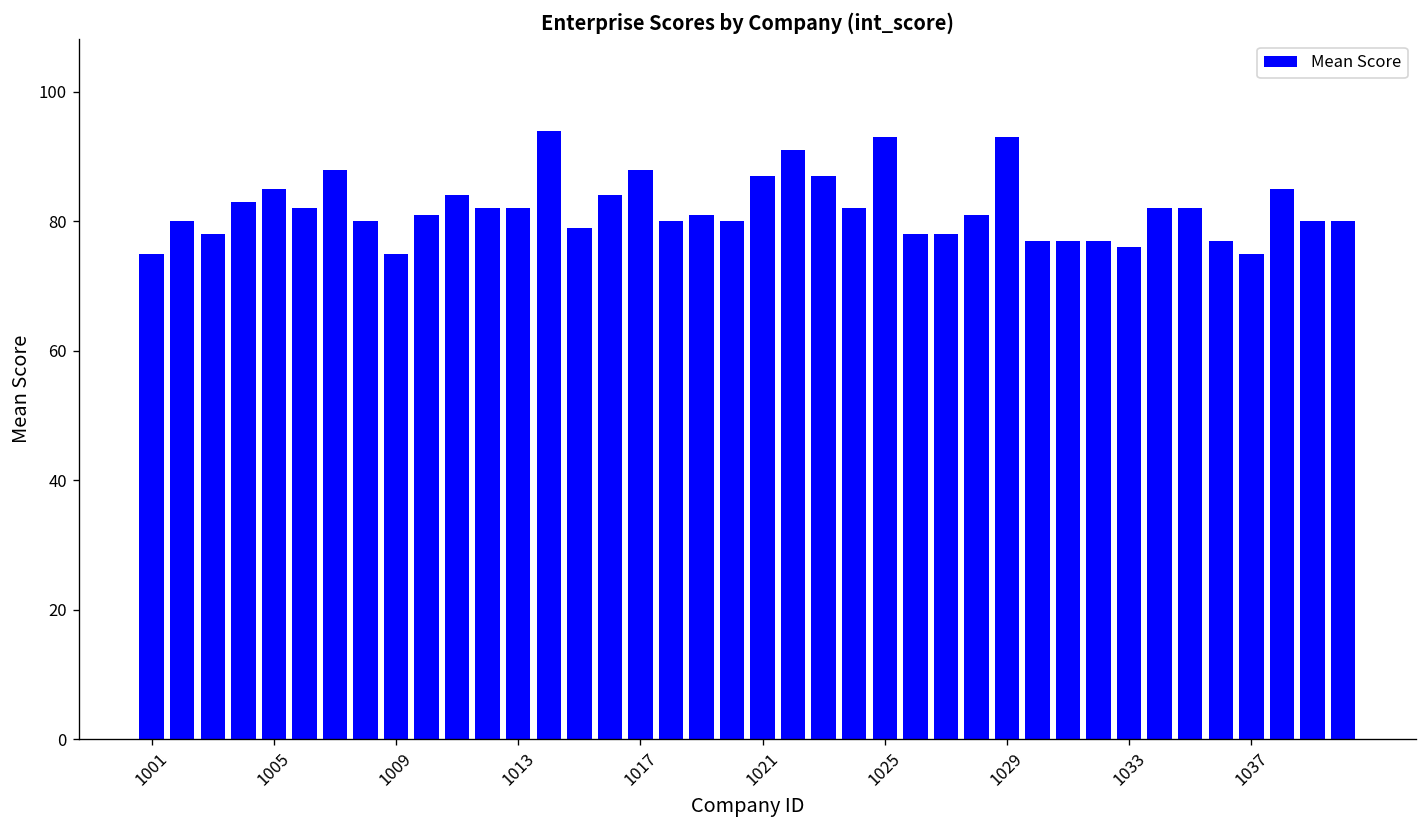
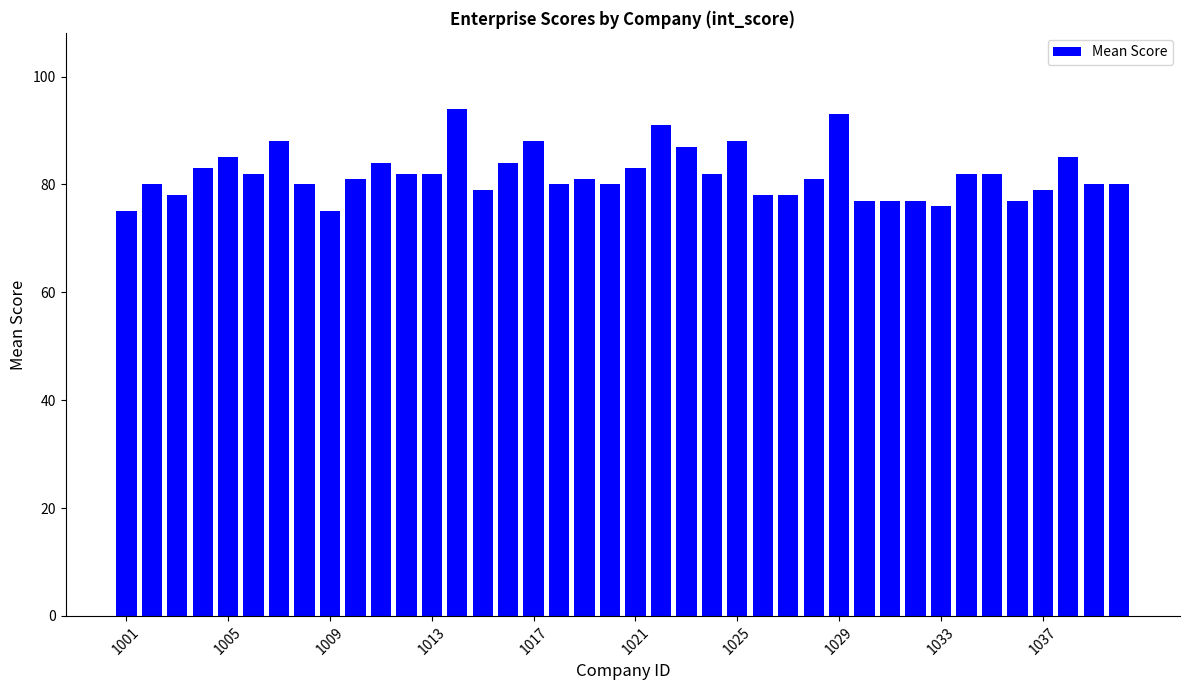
1021: 87 -> 83
1025: 93 -> 88
1037: 75 -> 79
